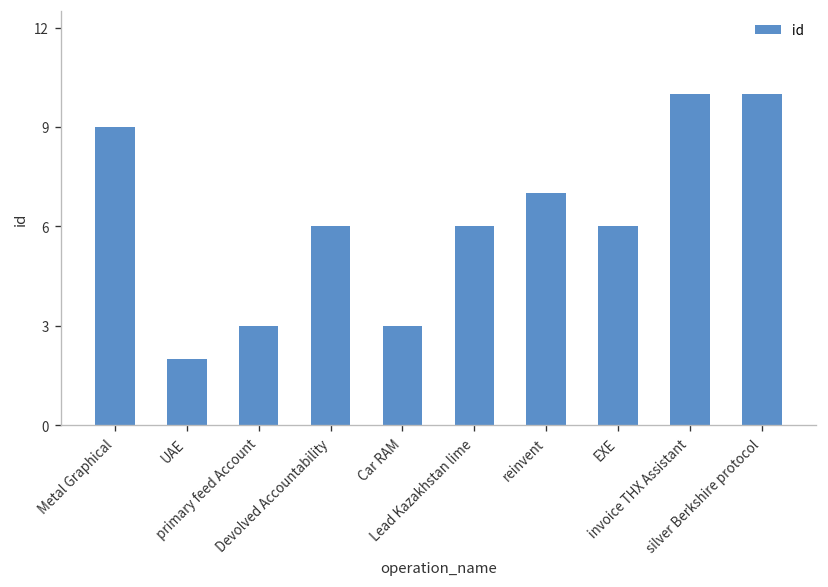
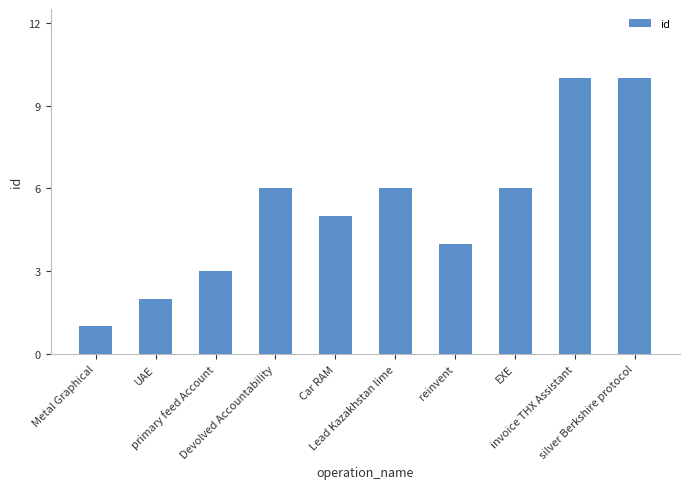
Metal Graphical: 9 -> 1
Car RAM: 3 -> 5
reinvent: 7 -> 4
